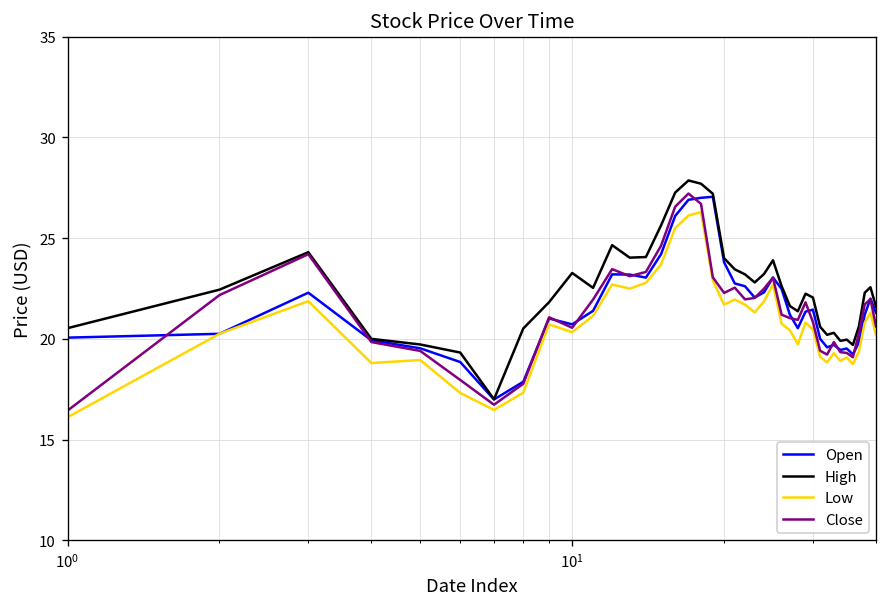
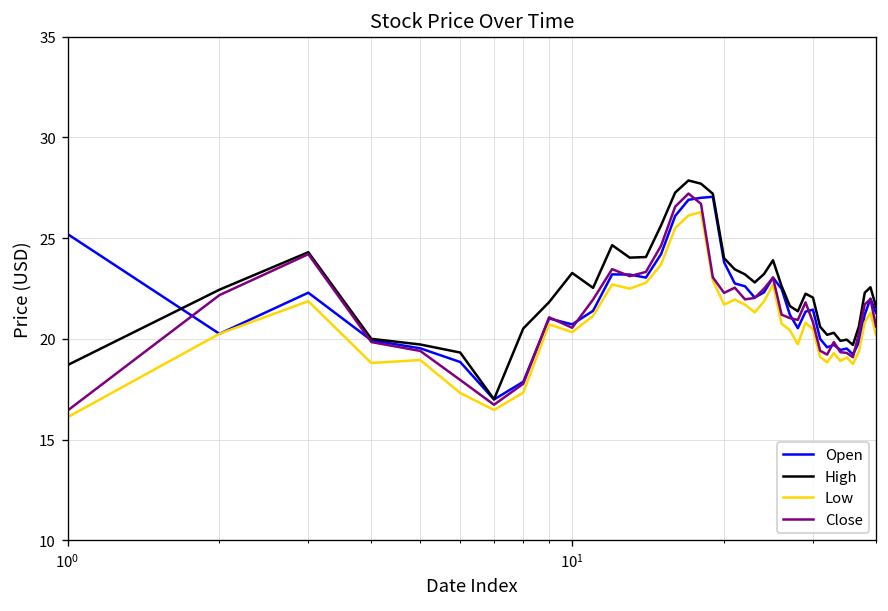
Open, 10^0: 20.1 -> 25.2
High, 10^0: 20.5 -> 18.7
